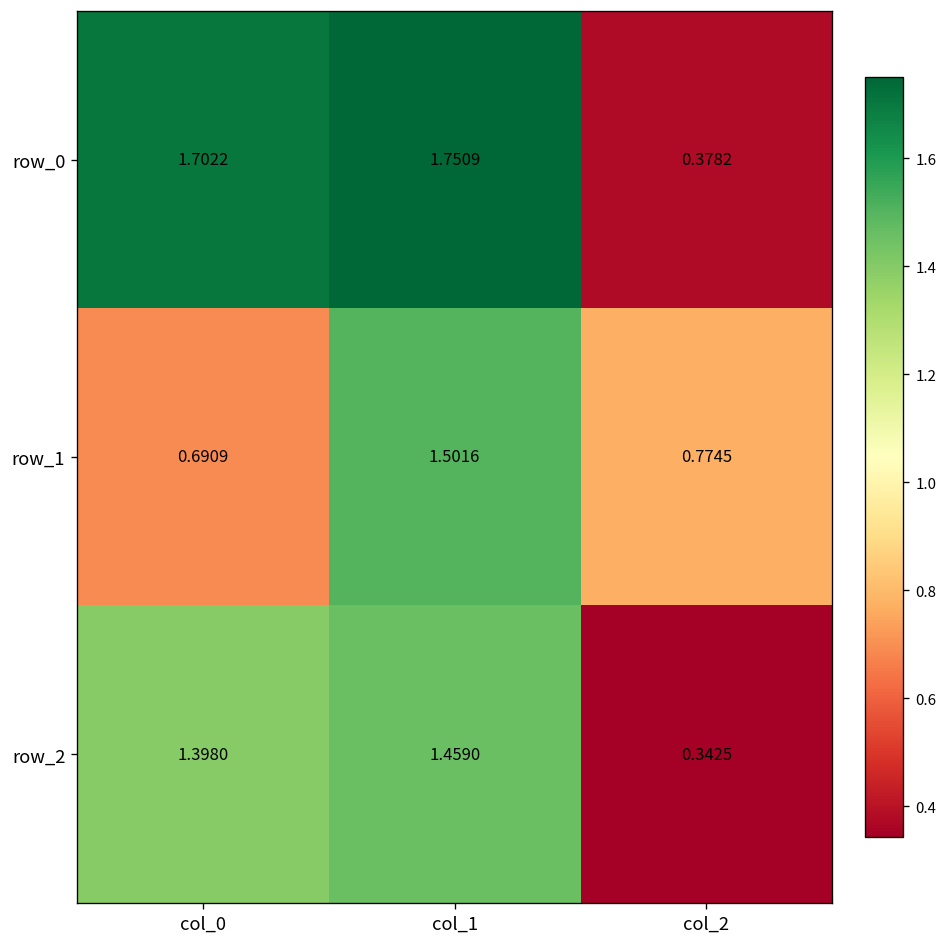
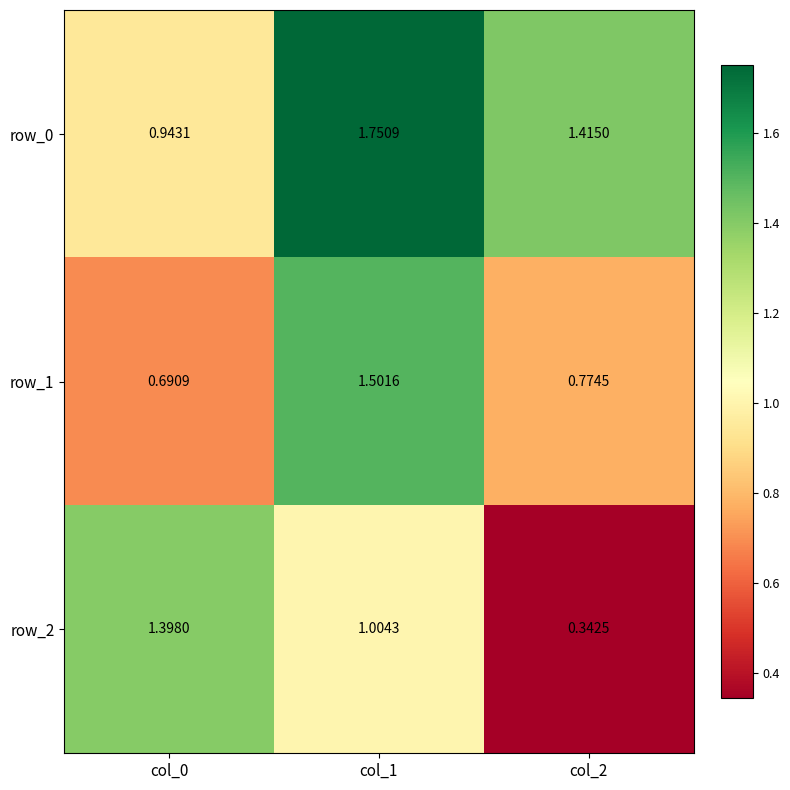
row_0, col_0: 1.7022 -> 0.9431
row_0, col_2: 0.3782 -> 1.4150
row_2, col_1: 1.4590 -> 1.0043
